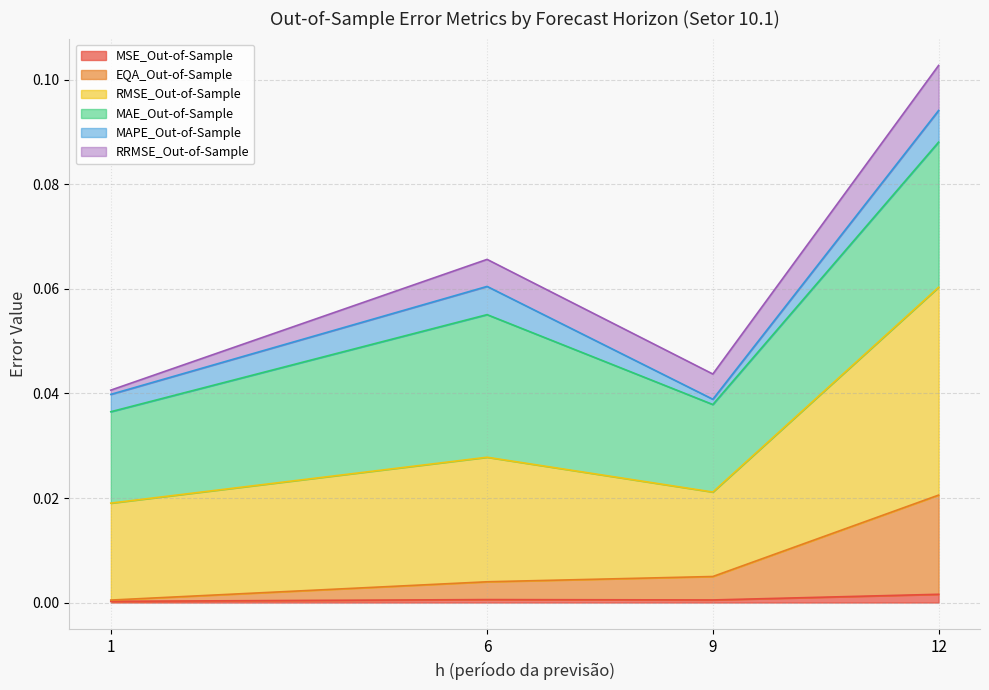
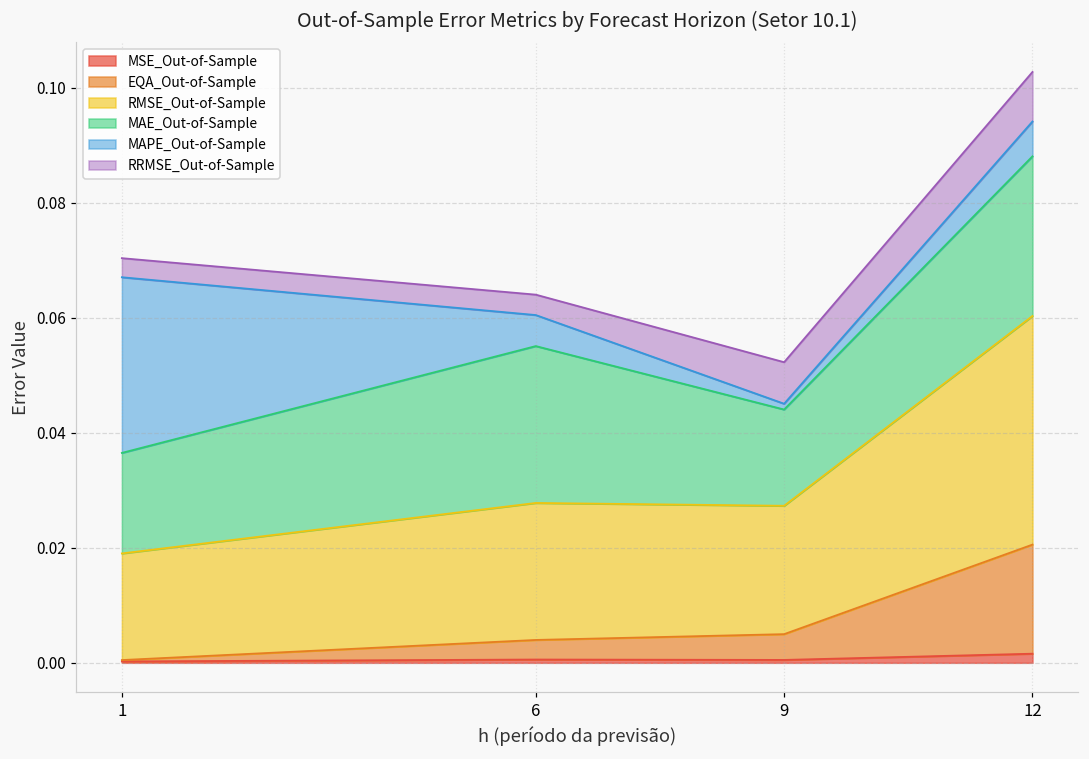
MAPE_Out-of-Sample, 1: 0.003 -> 0.031
RRMSE_Out-of-Sample, 1: 0.001 -> 0.003
RRMSE_Out-of-Sample, 6: 0.005 -> 0.004
RMSE_Out-of-Sample, 9: 0.016 -> 0.022
RRMSE_Out-of-Sample, 9: 0.005 -> 0.007
